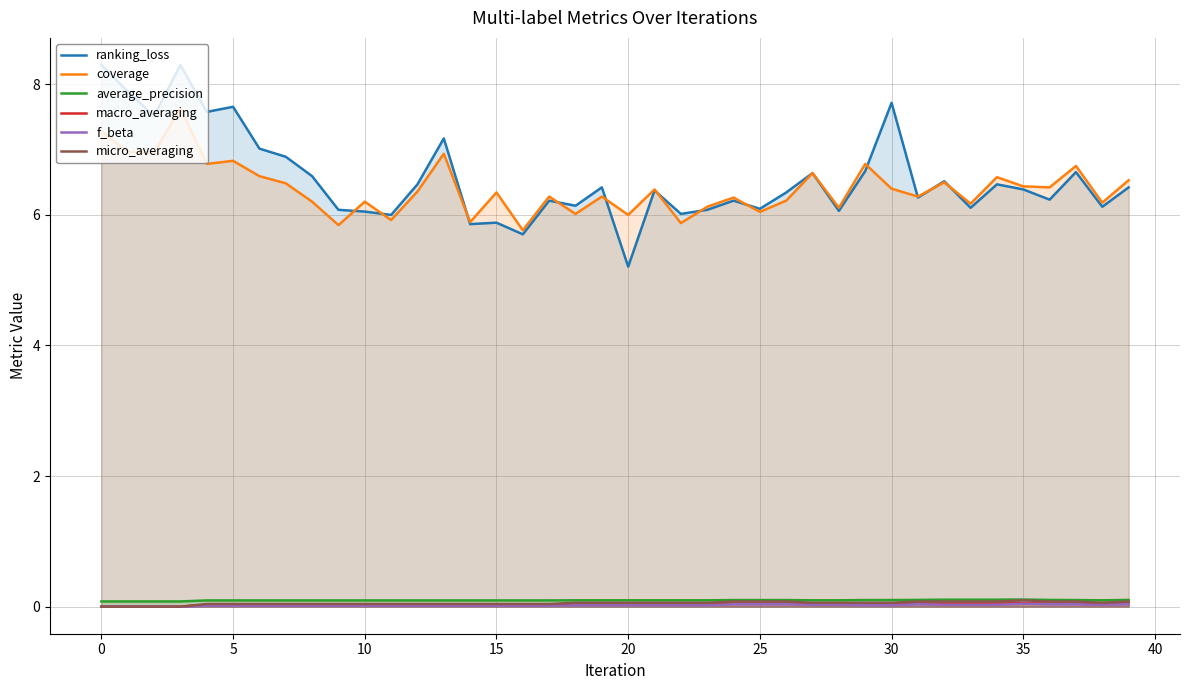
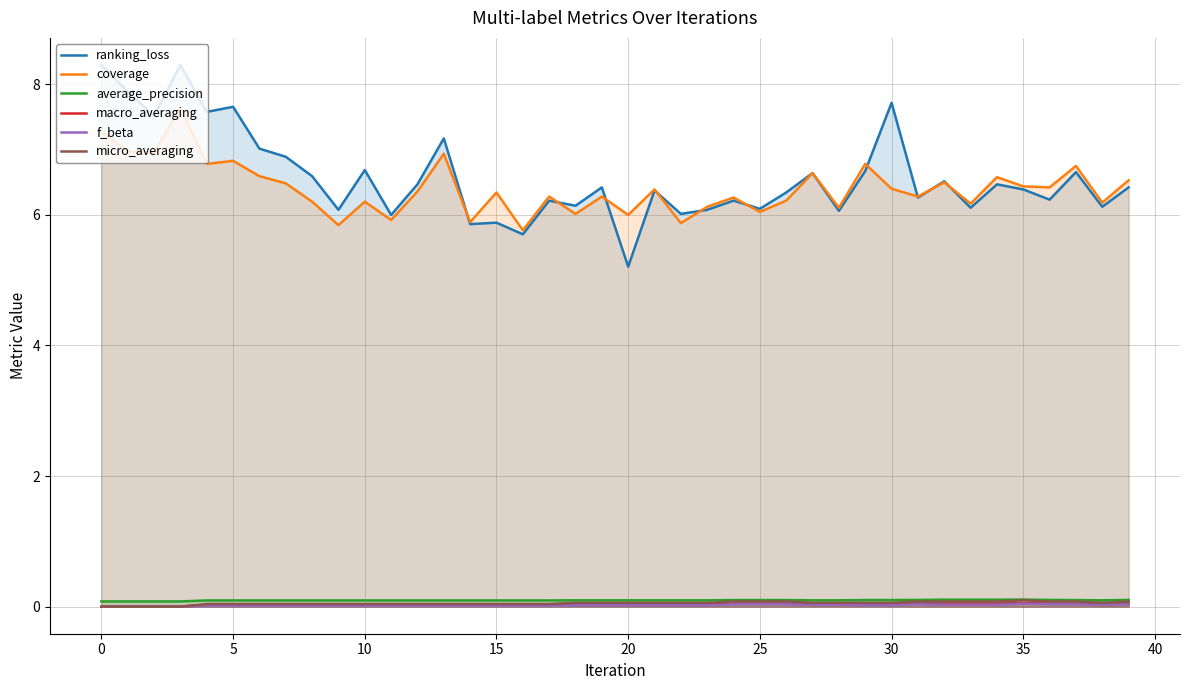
ranking_loss, 10: 6.1 -> 6.7
